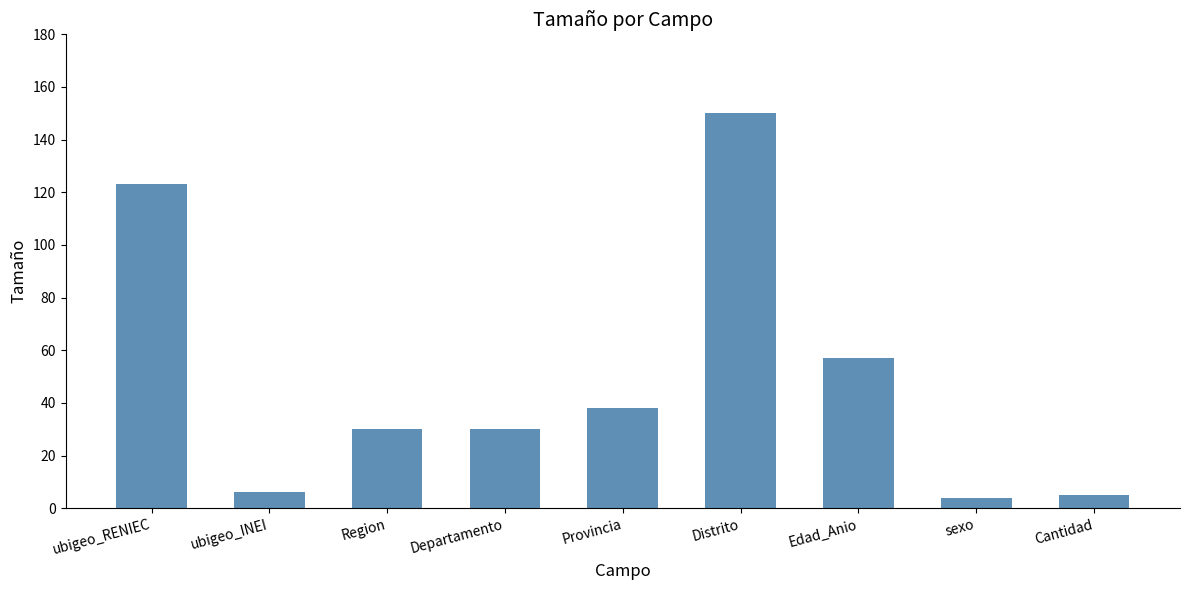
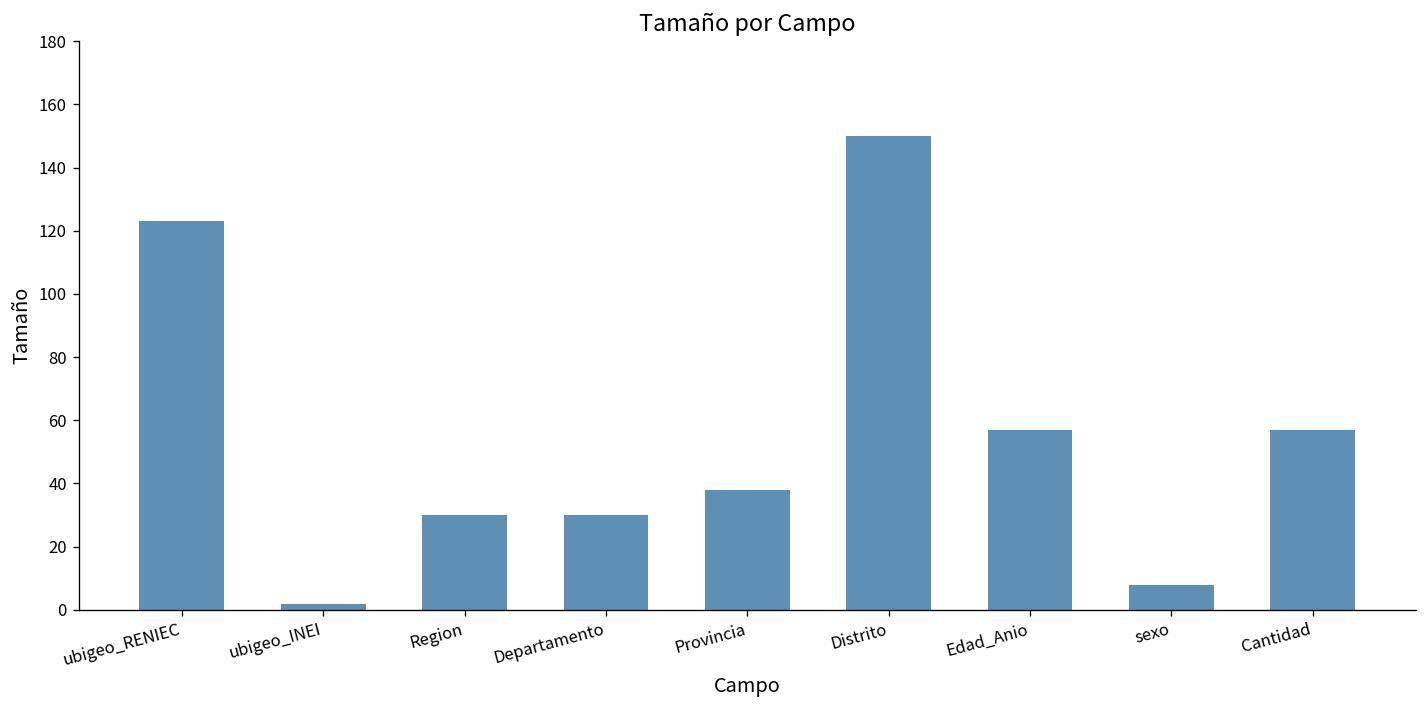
ubigeo_INEI: 6 -> 2
sexo: 4 -> 8
Cantidad: 5 -> 57
